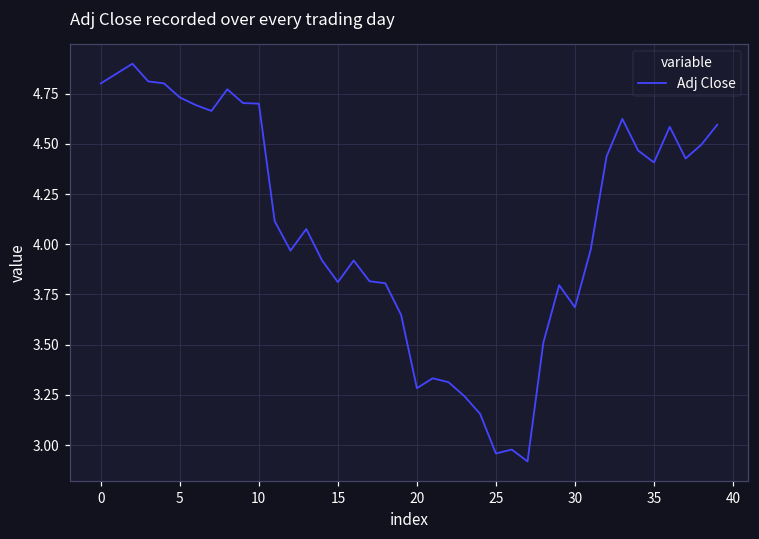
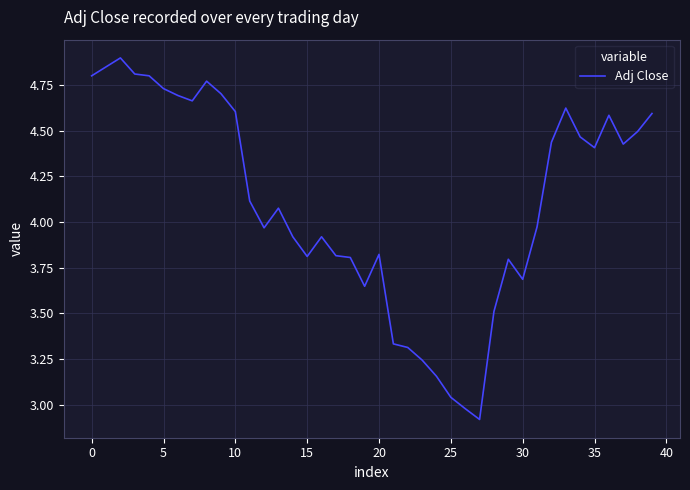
10: 4.70 -> 4.61
20: 3.28 -> 3.82
25: 2.96 -> 3.04
